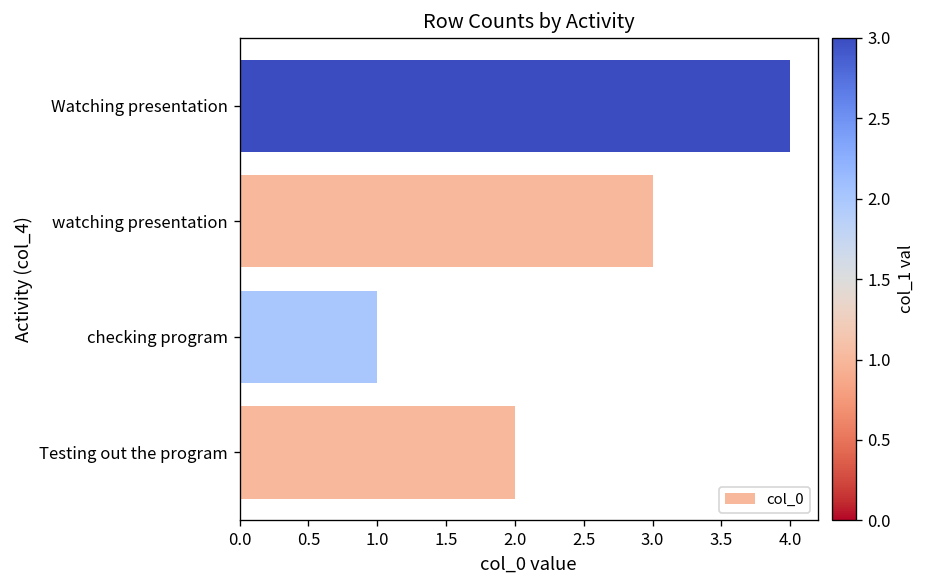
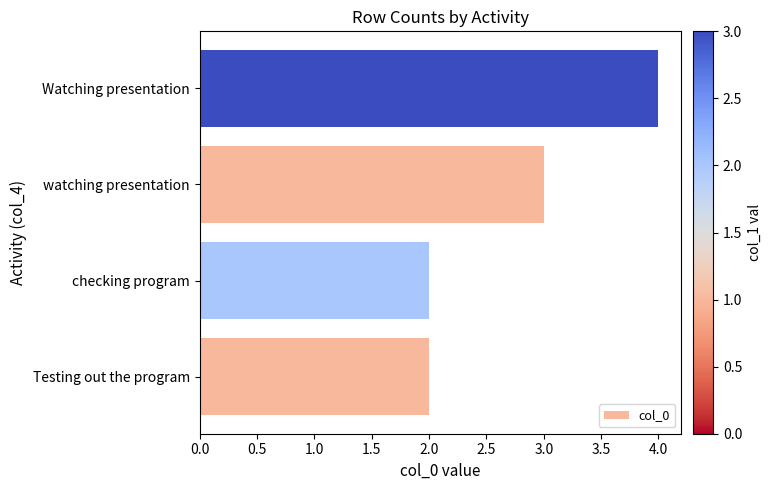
checking program: 1 -> 2
